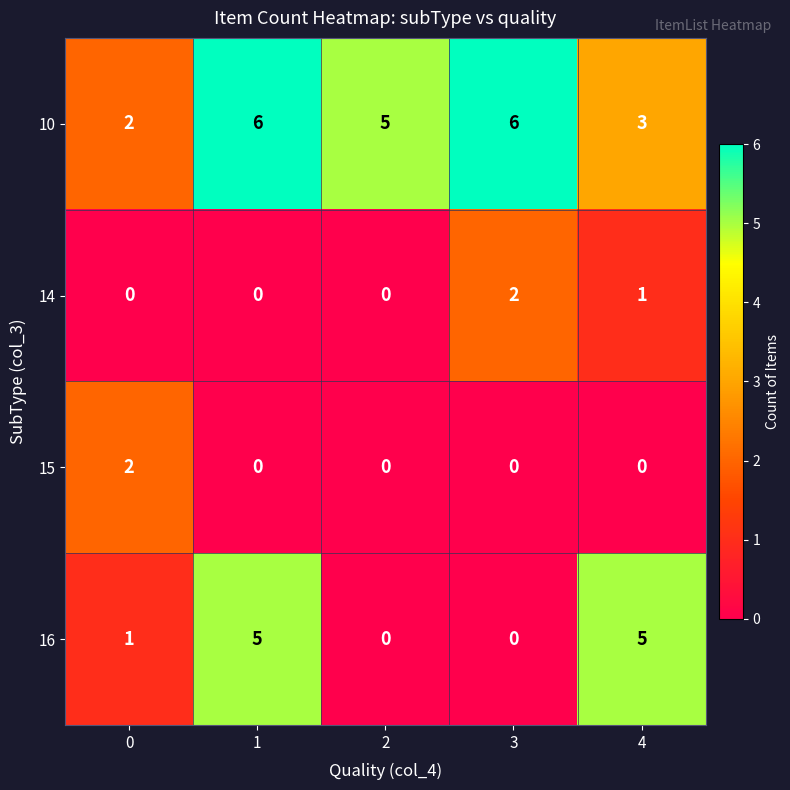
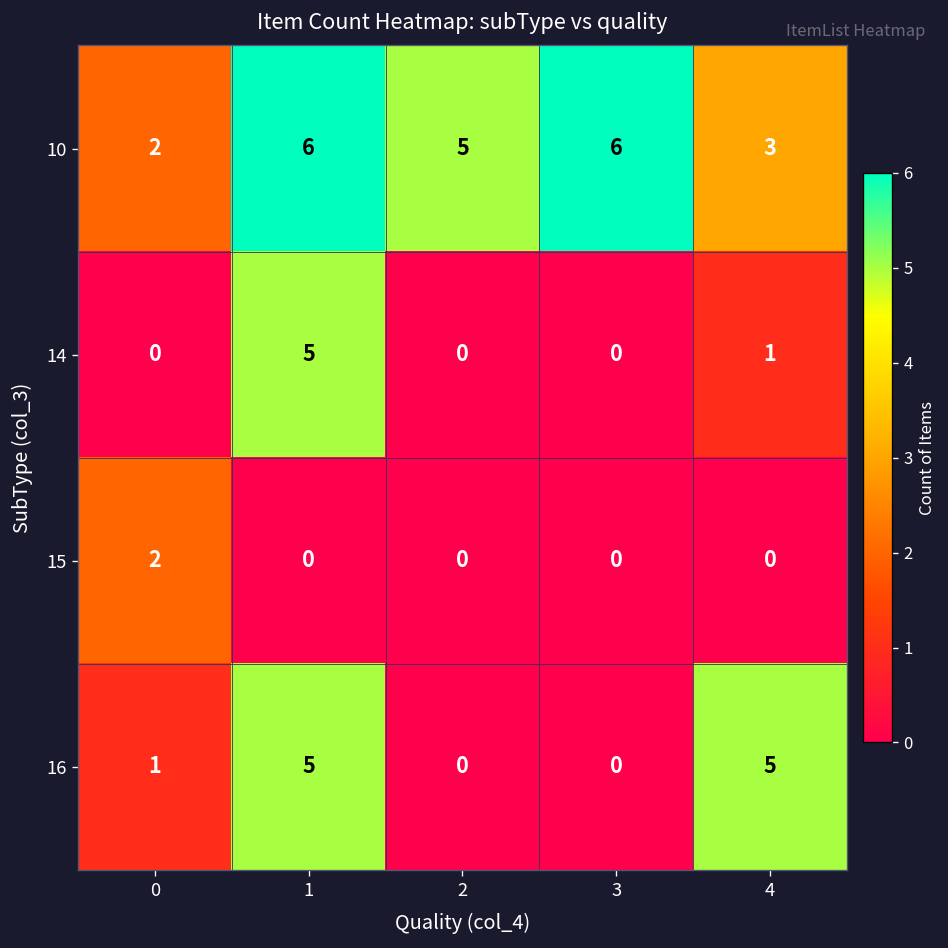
14, 1: 0 -> 5
14, 3: 2 -> 0
